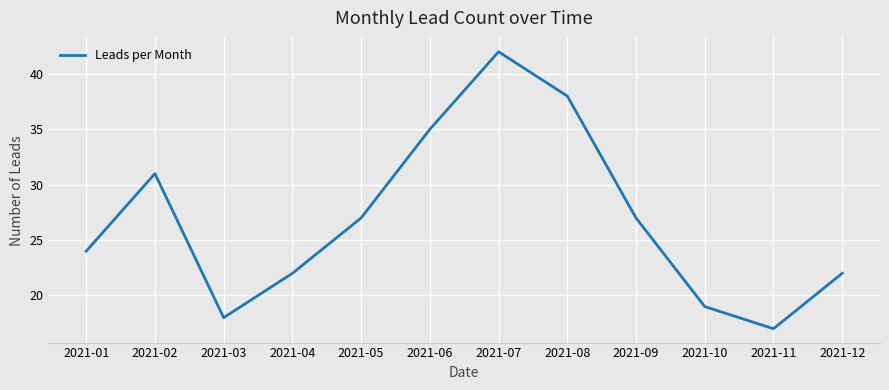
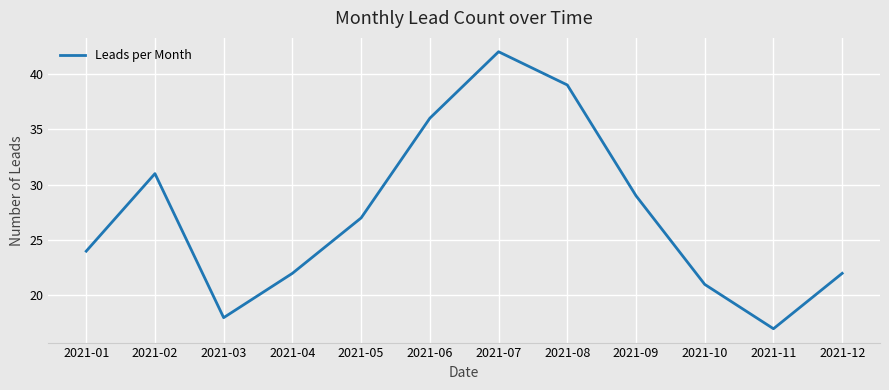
2021-06: 35 -> 36
2021-08: 38 -> 39
2021-09: 27 -> 29
2021-10: 19 -> 21
